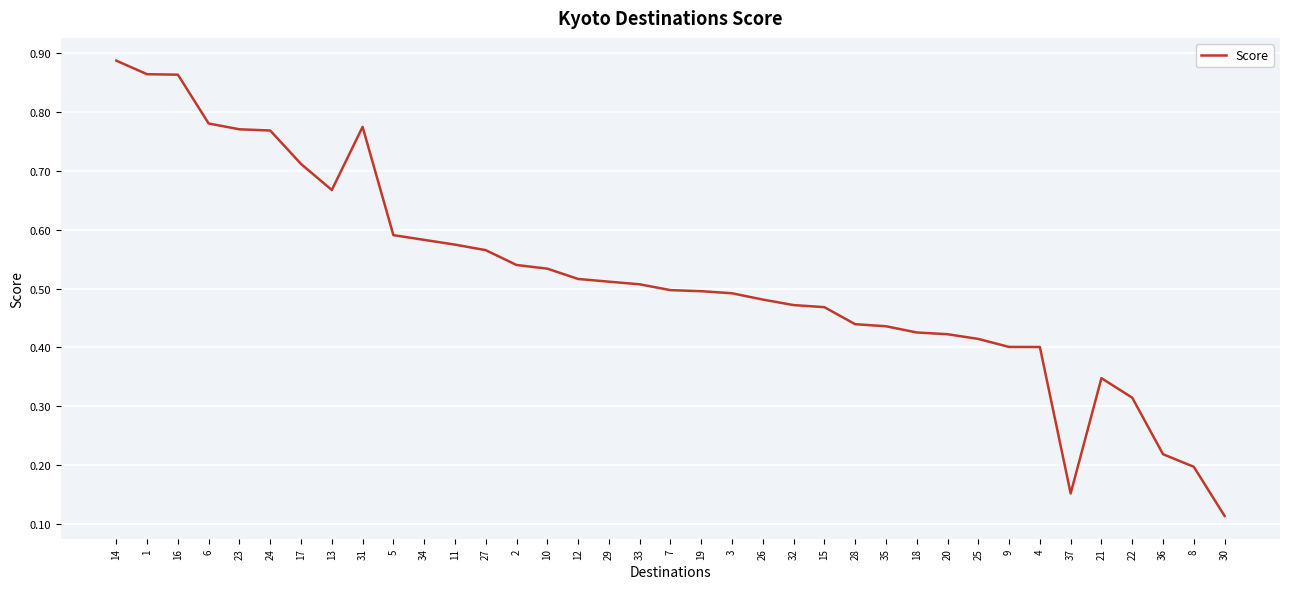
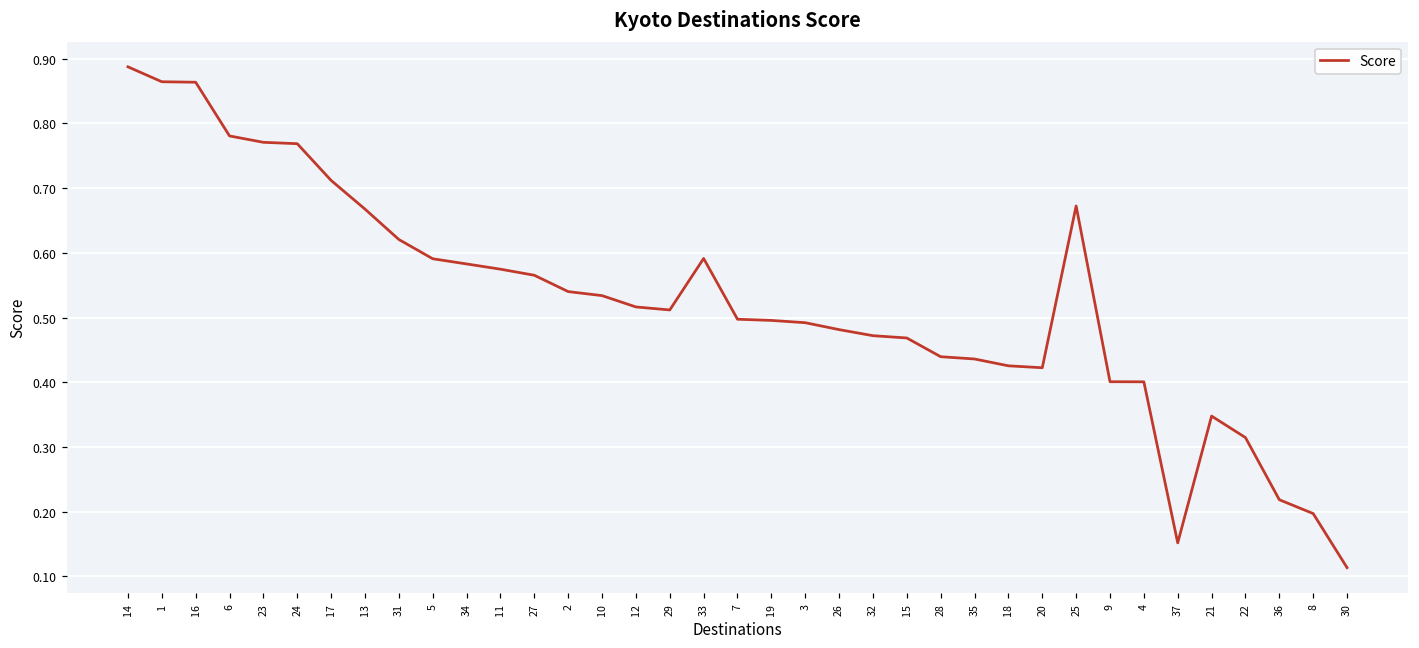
31: 0.77 -> 0.62
33: 0.51 -> 0.59
25: 0.41 -> 0.67
